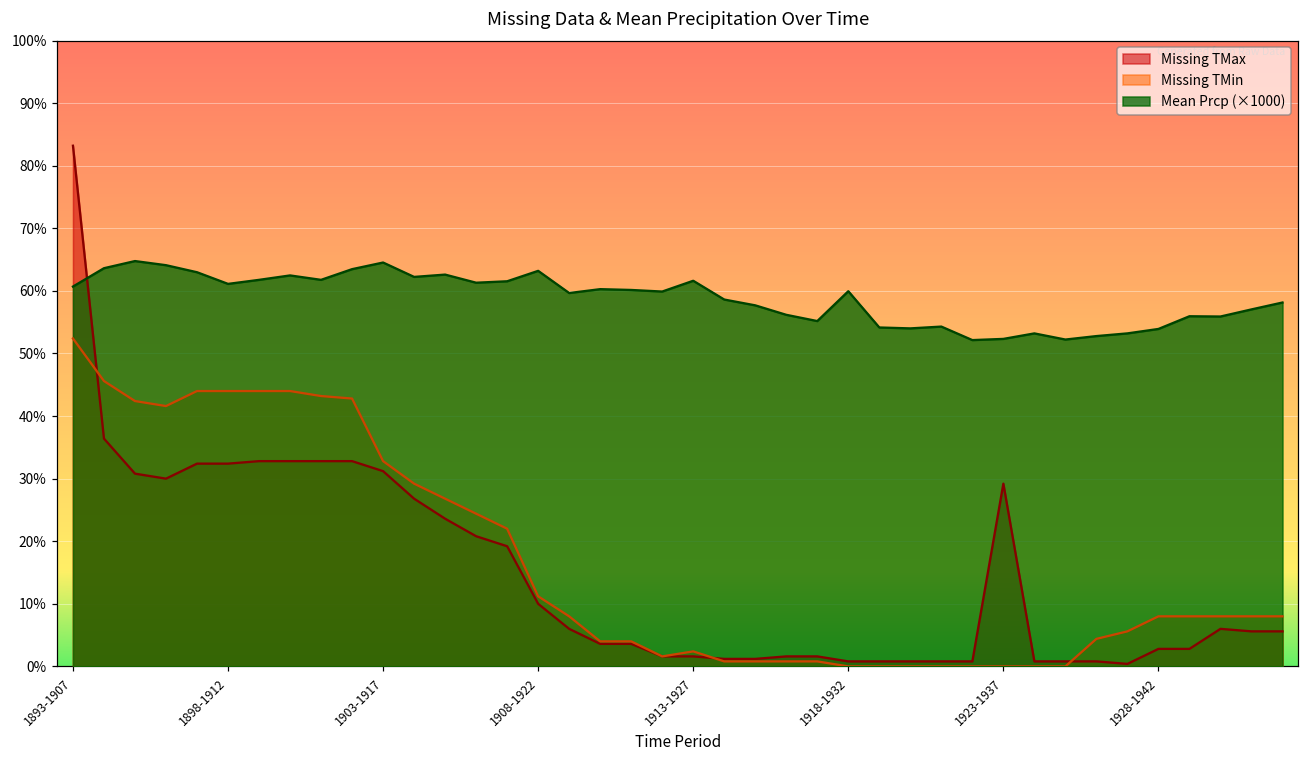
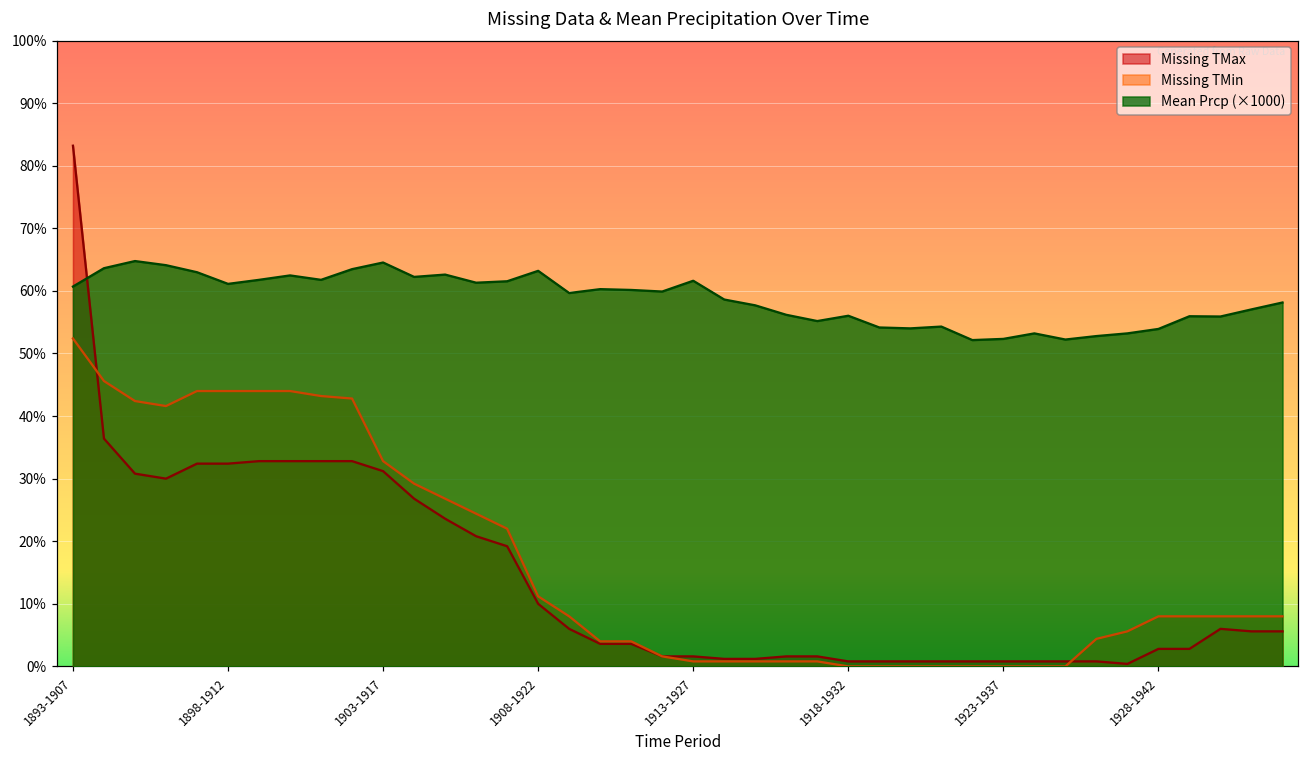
Missing TMin, 1913-1927: 2% -> 1%
Mean Prcp (×1000), 1918-1932: 60% -> 56%
Missing TMax, 1923-1937: 29% -> 1%
